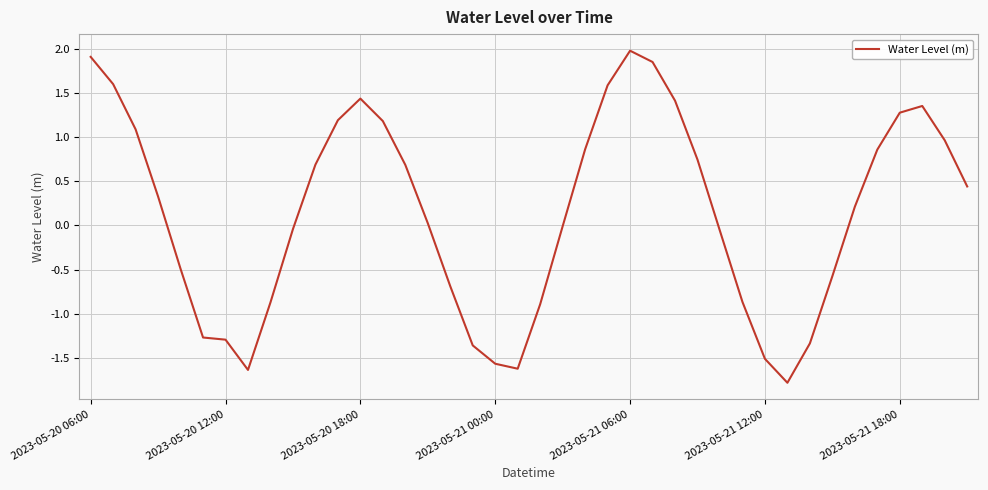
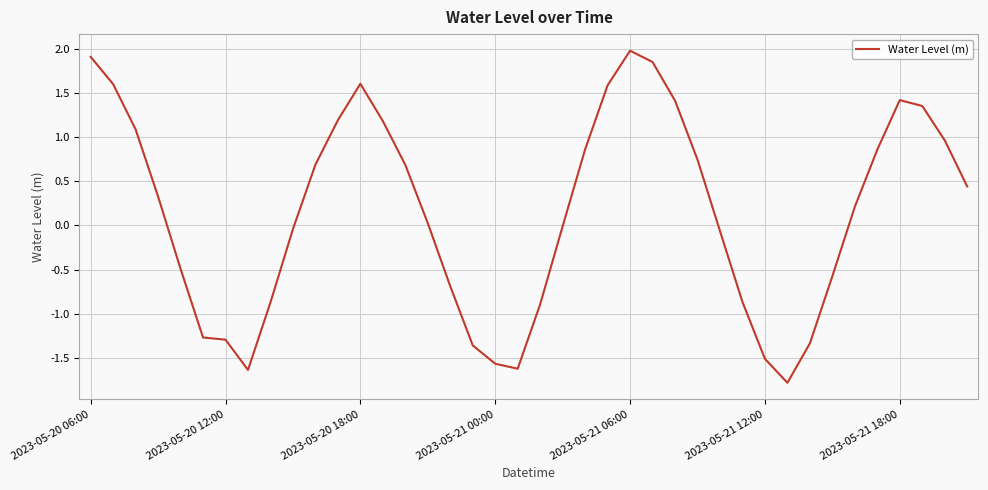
2023-05-20 18:00: 1.4 -> 1.6
2023-05-21 18:00: 1.3 -> 1.4
